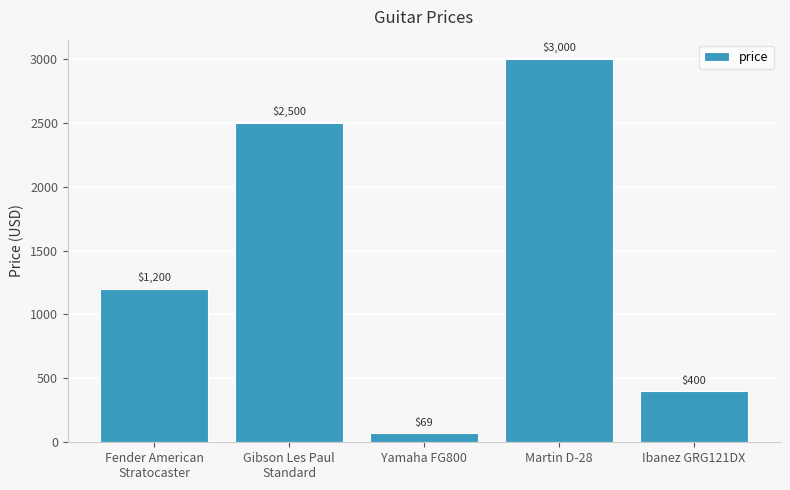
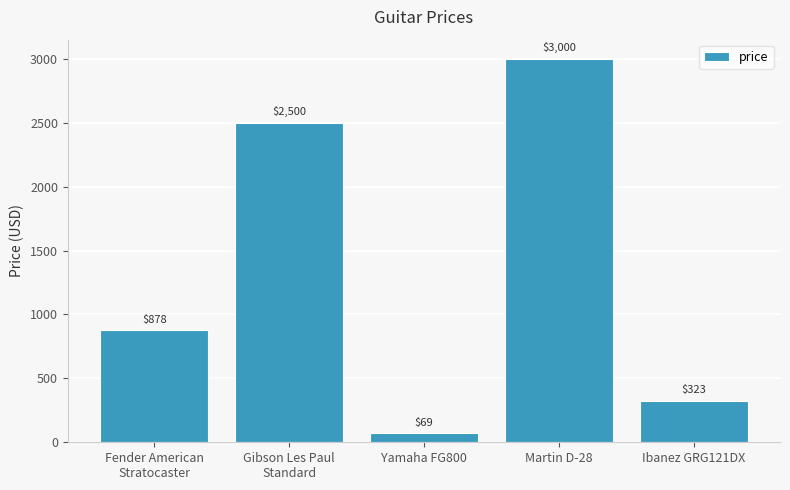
Fender American Stratocaster: $1,200 -> $878
Ibanez GRG121DX: $400 -> $323
